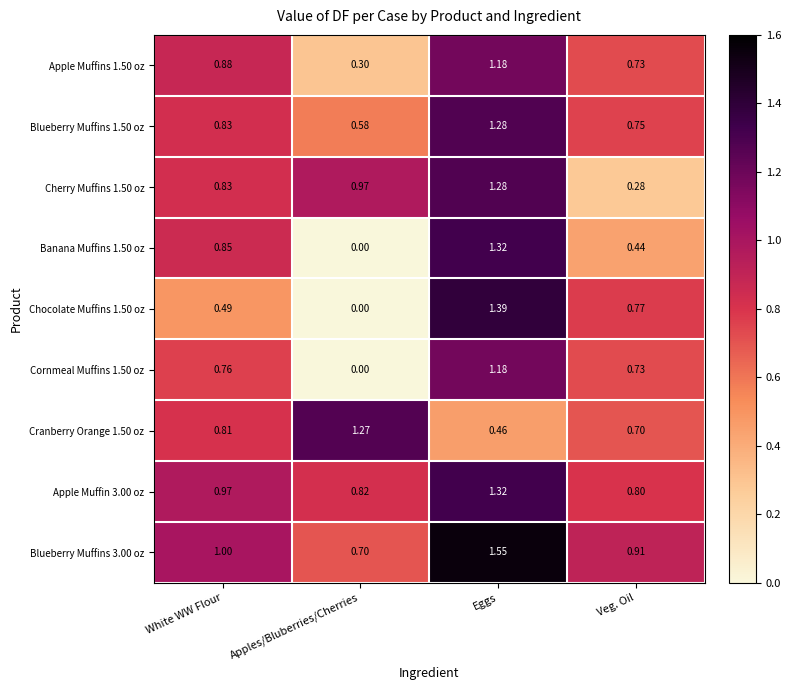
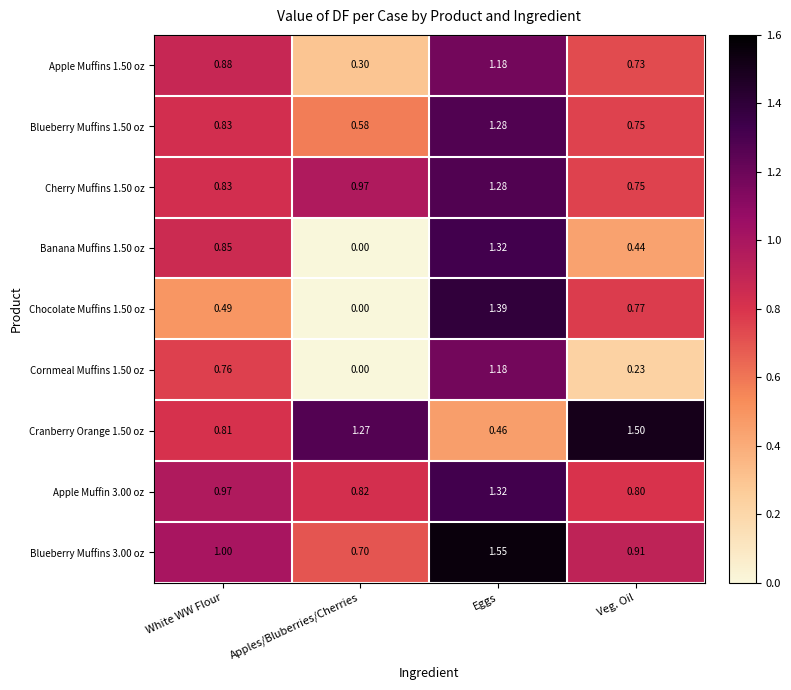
Cherry Muffins 1.50 oz, Veg. Oil: 0.28 -> 0.75
Cornmeal Muffins 1.50 oz, Veg. Oil: 0.73 -> 0.23
Cranberry Orange 1.50 oz, Veg. Oil: 0.70 -> 1.50
